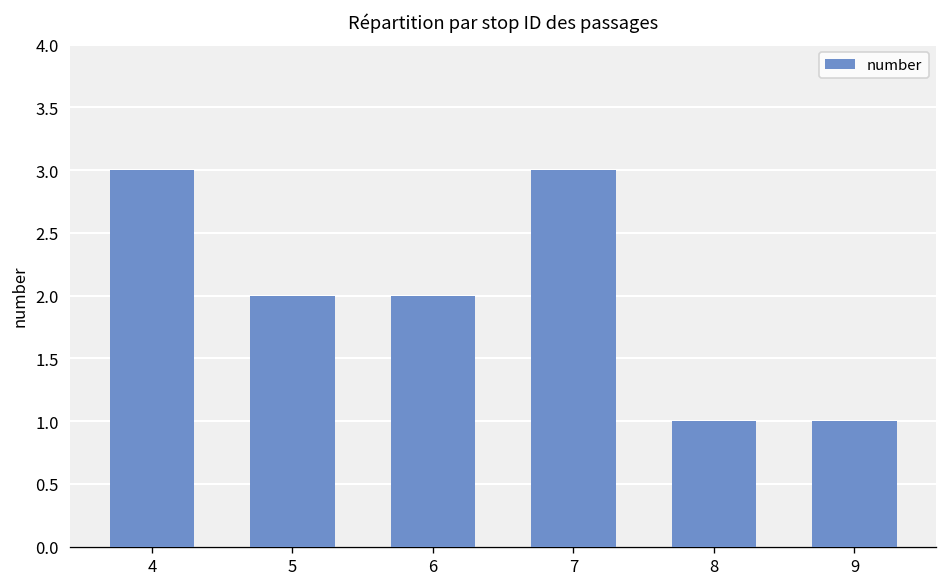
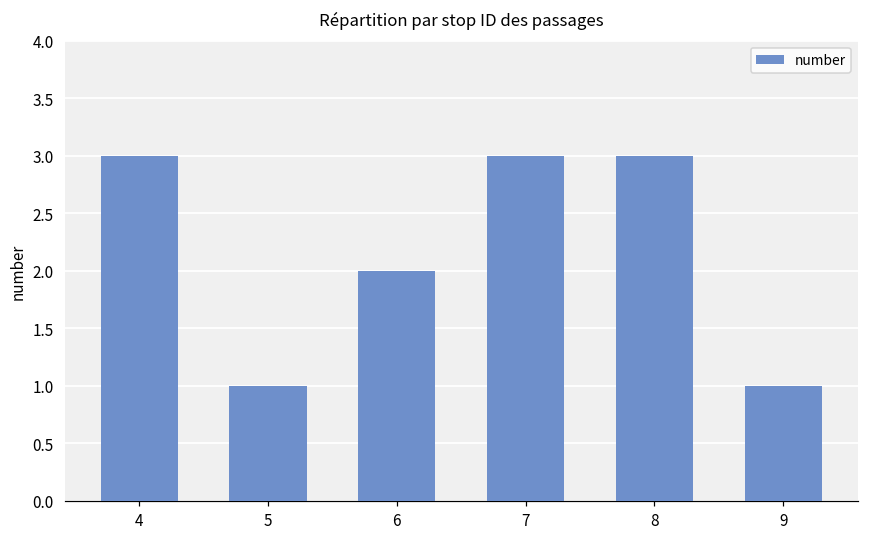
5: 2 -> 1
8: 1 -> 3
